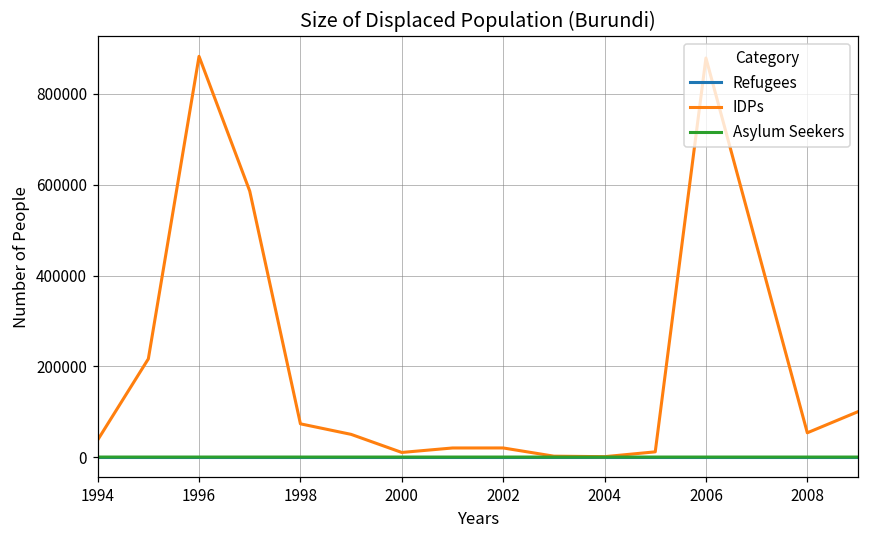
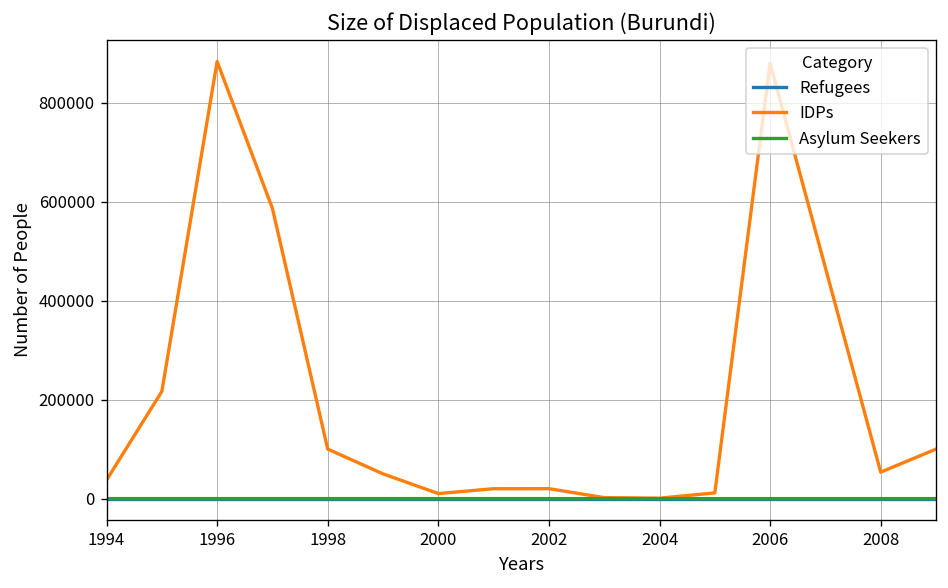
IDPs, 1998: 70000 -> 100000
